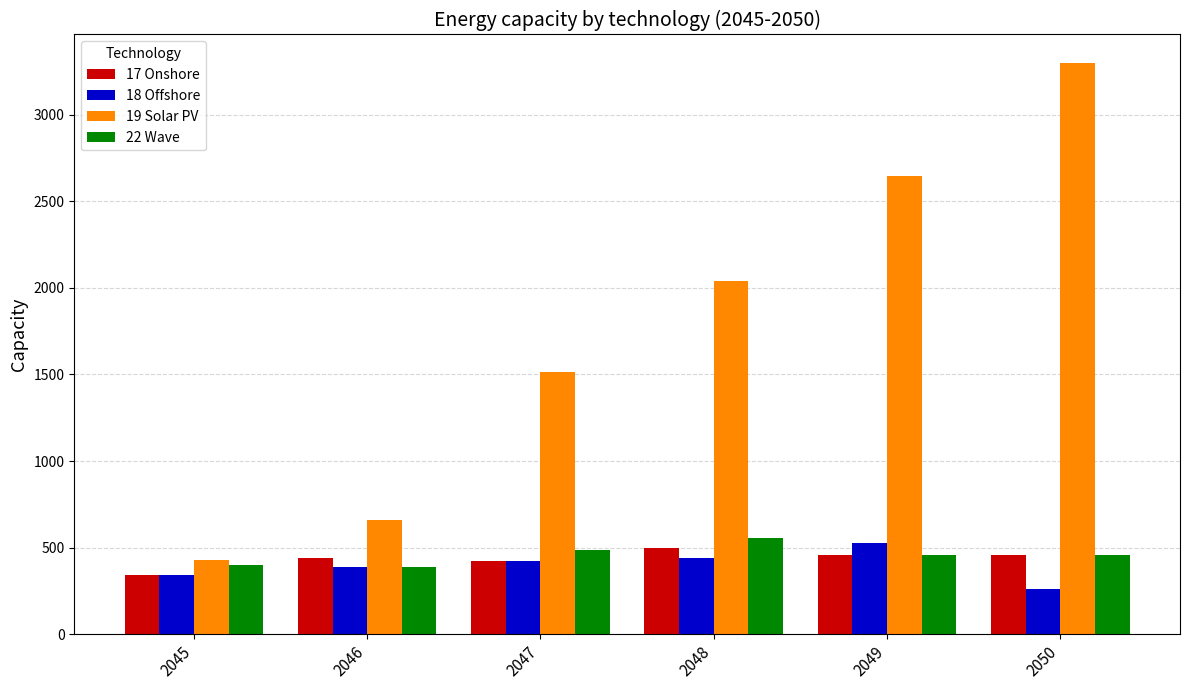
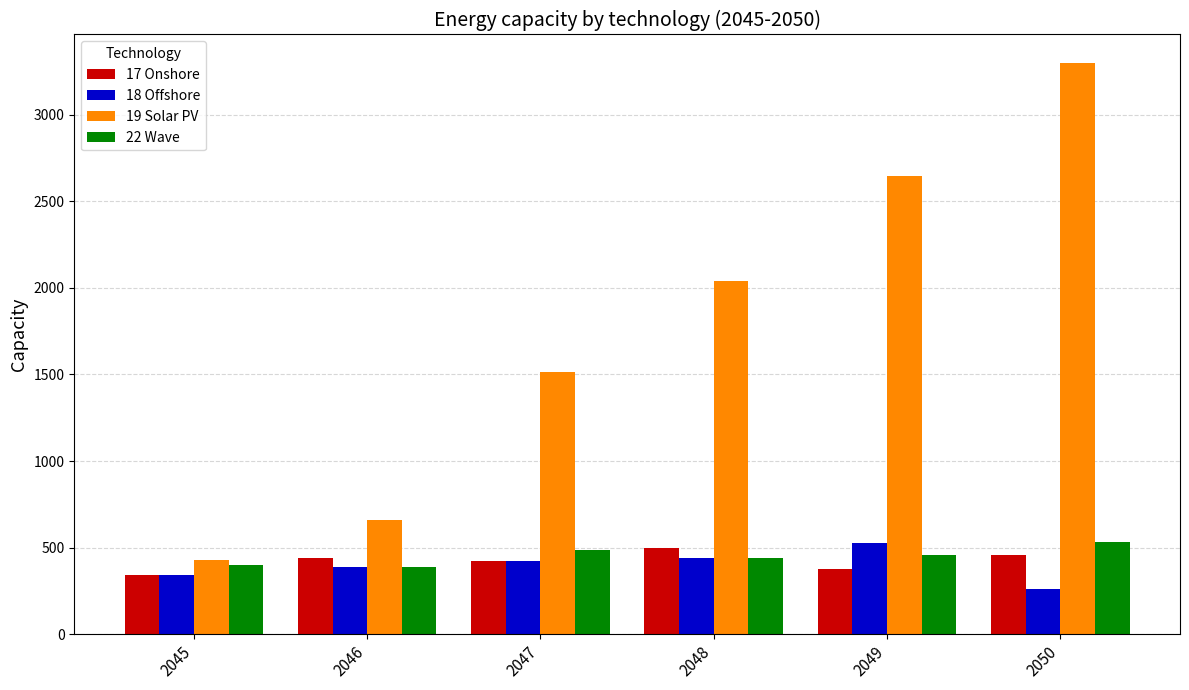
22 Wave, 2048: 560 -> 440
17 Onshore, 2049: 460 -> 380
22 Wave, 2050: 460 -> 530
